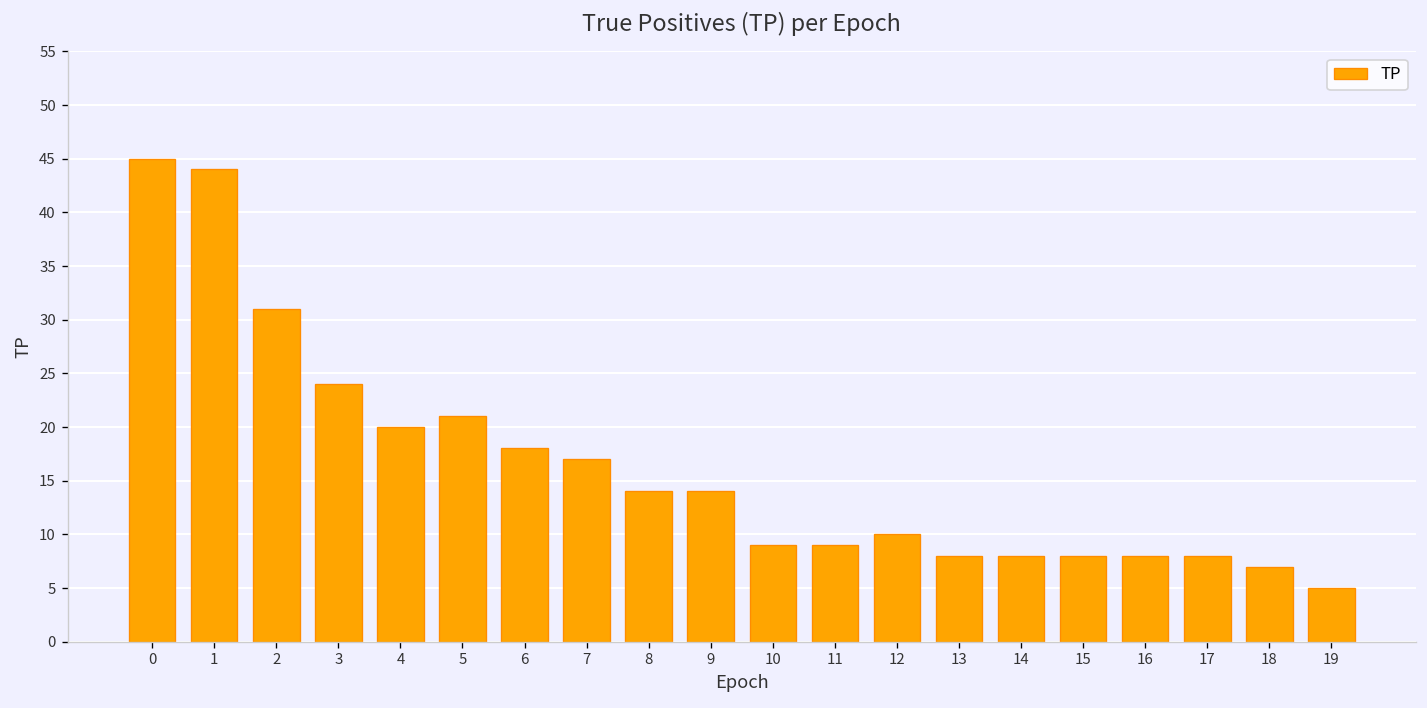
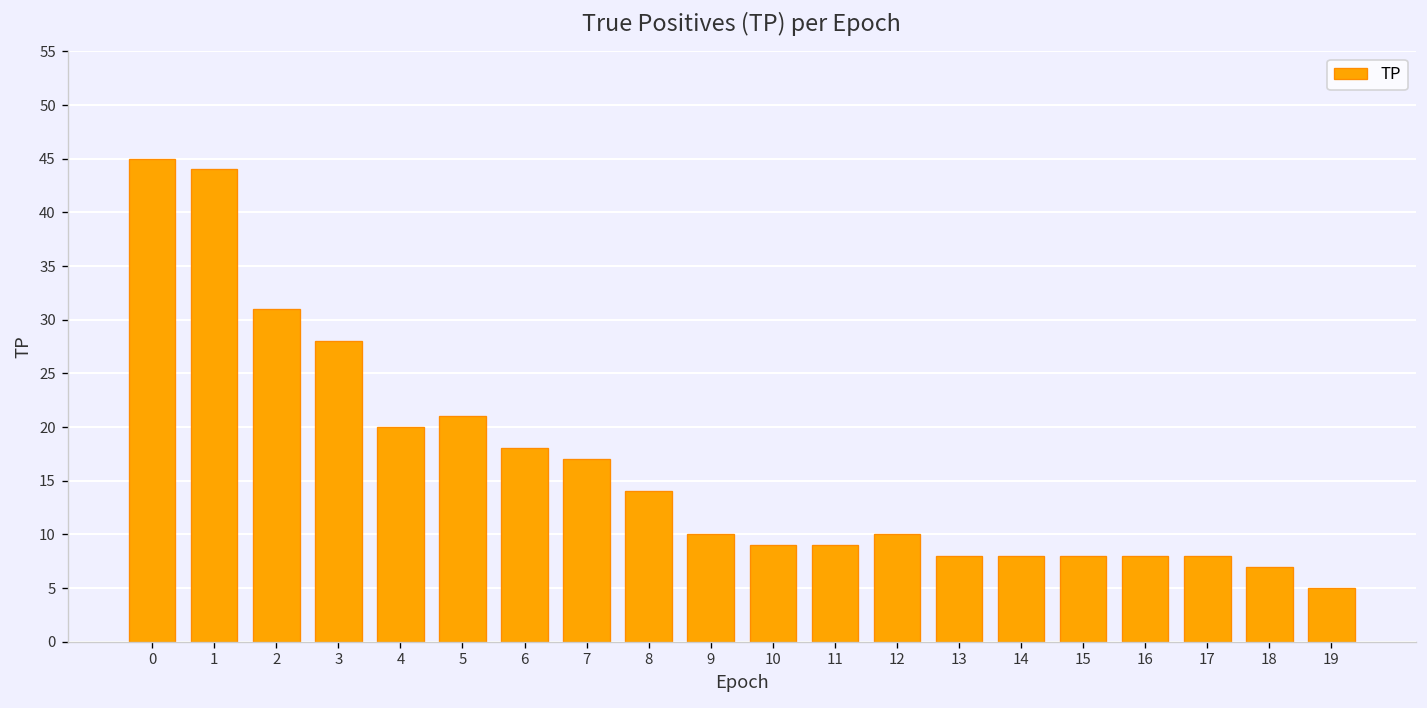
3: 24 -> 28
9: 14 -> 10
